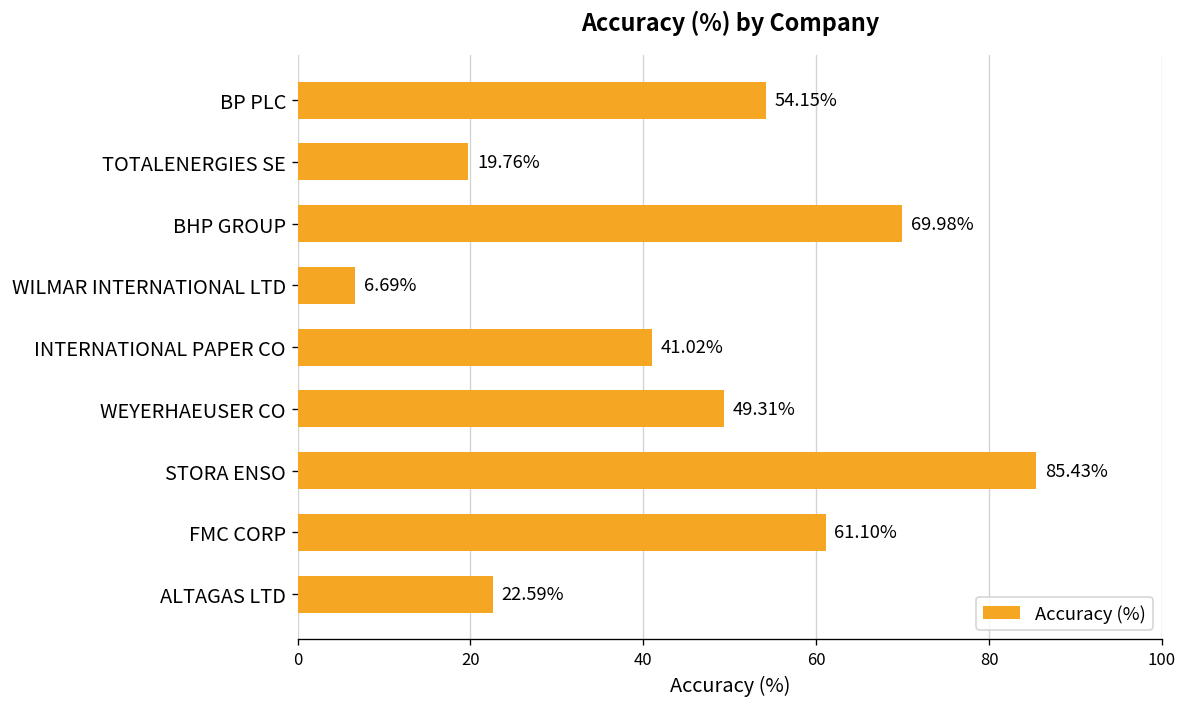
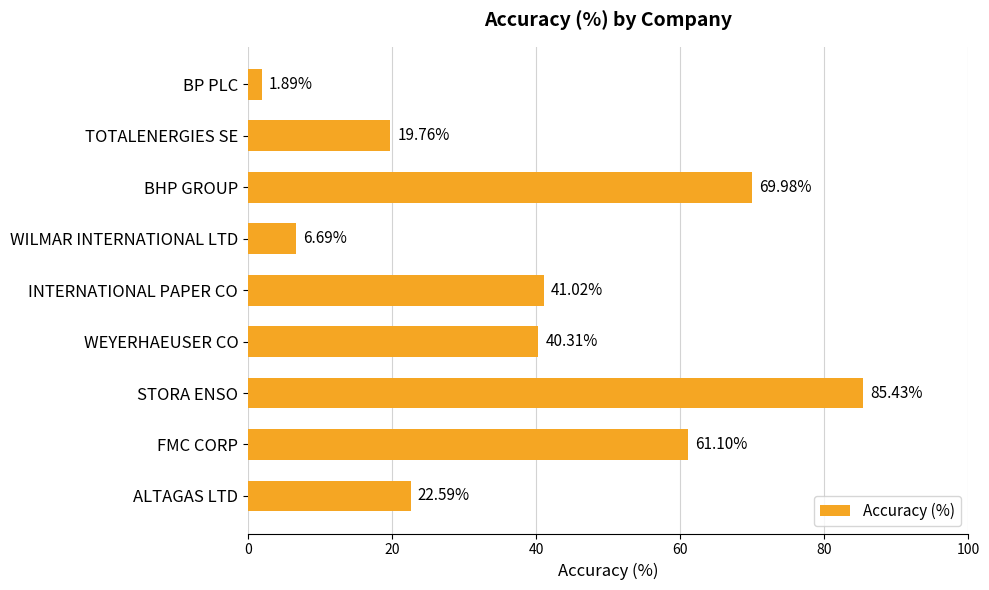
BP PLC: 54.15% -> 1.89%
WEYERHAEUSER CO: 49.31% -> 40.31%
